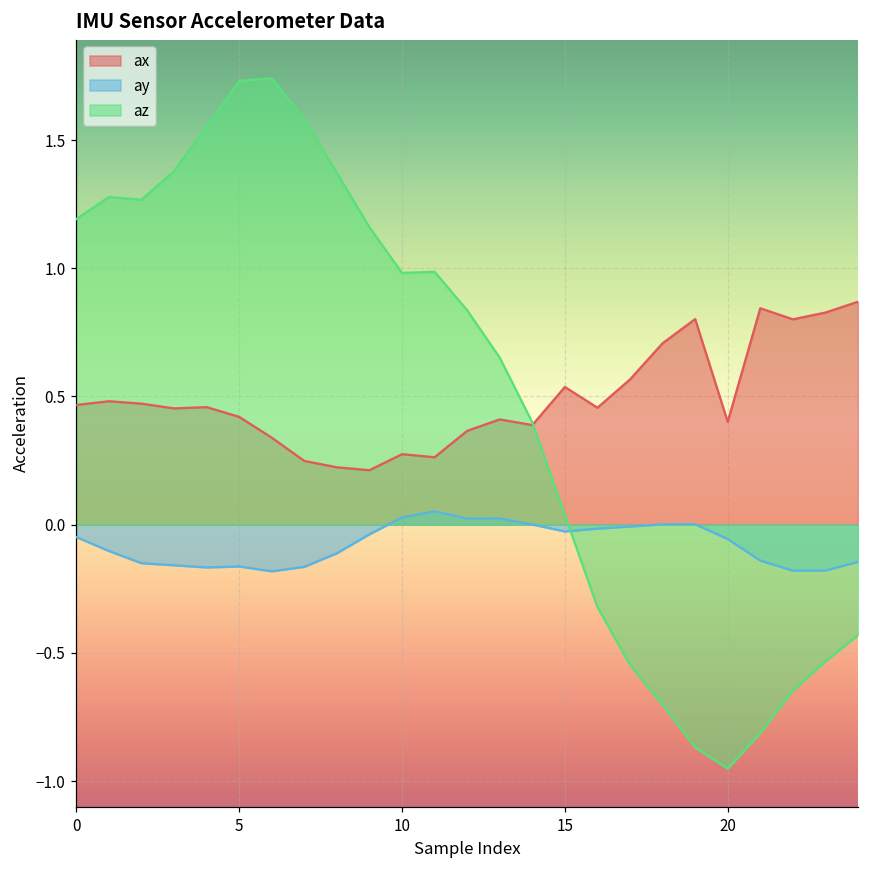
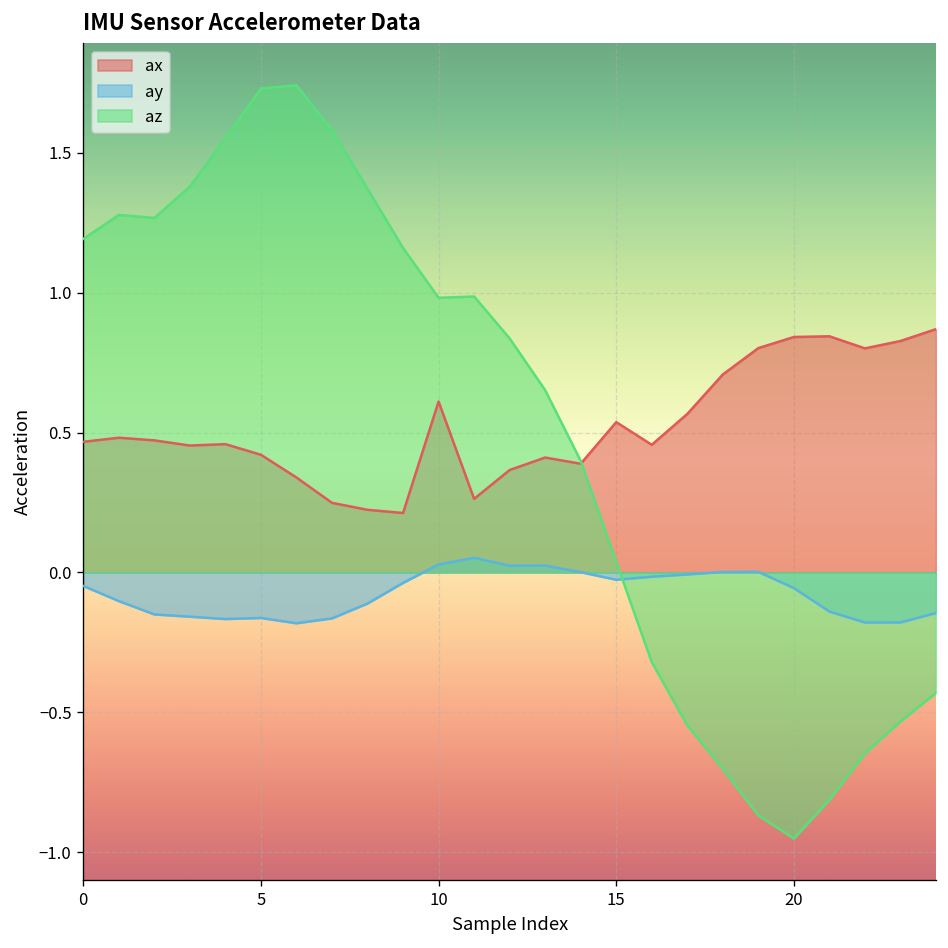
ax, 10: 0.27 -> 0.61
ax, 20: 0.40 -> 0.84
